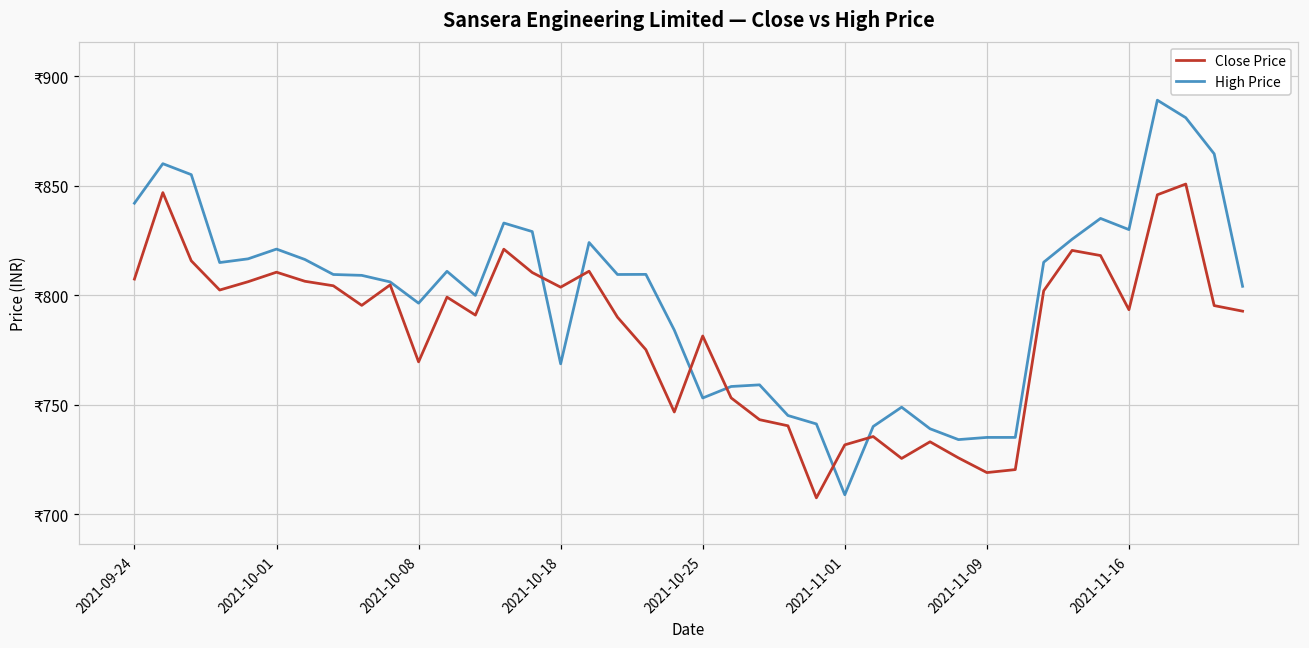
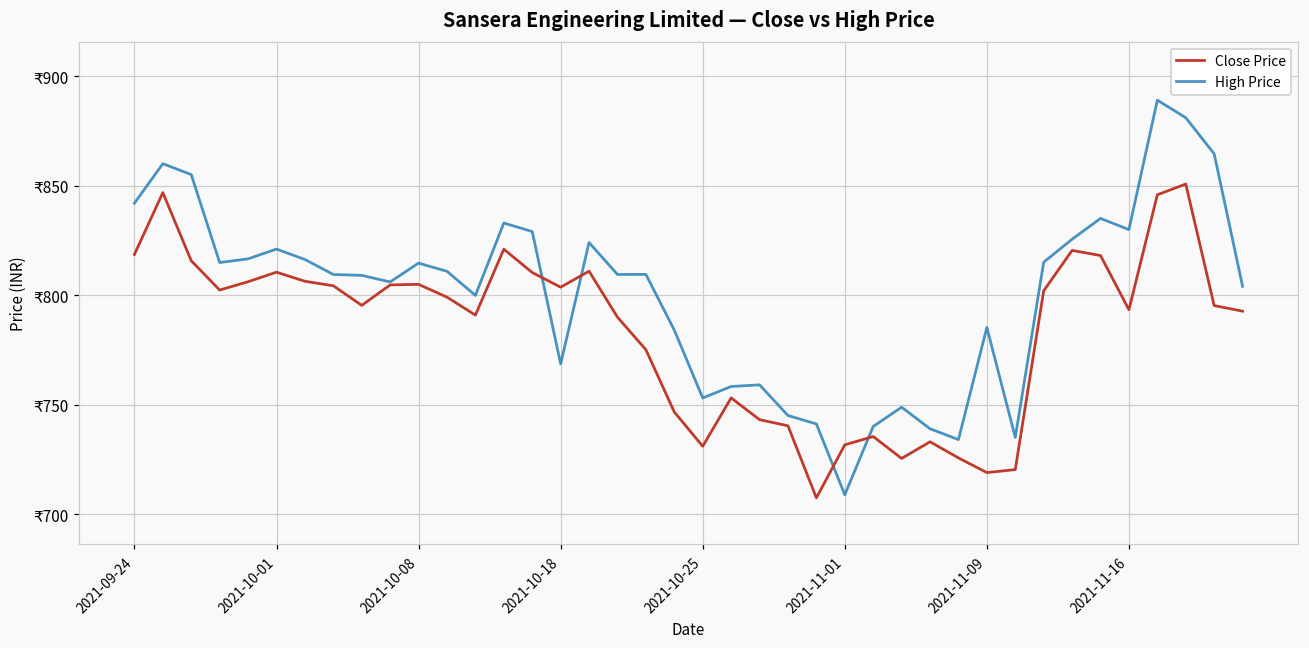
Close Price, 2021-09-24: ₹807 -> ₹819
Close Price, 2021-10-08: ₹770 -> ₹805
High Price, 2021-10-08: ₹796 -> ₹815
Close Price, 2021-10-25: ₹781 -> ₹731
High Price, 2021-11-09: ₹735 -> ₹785
